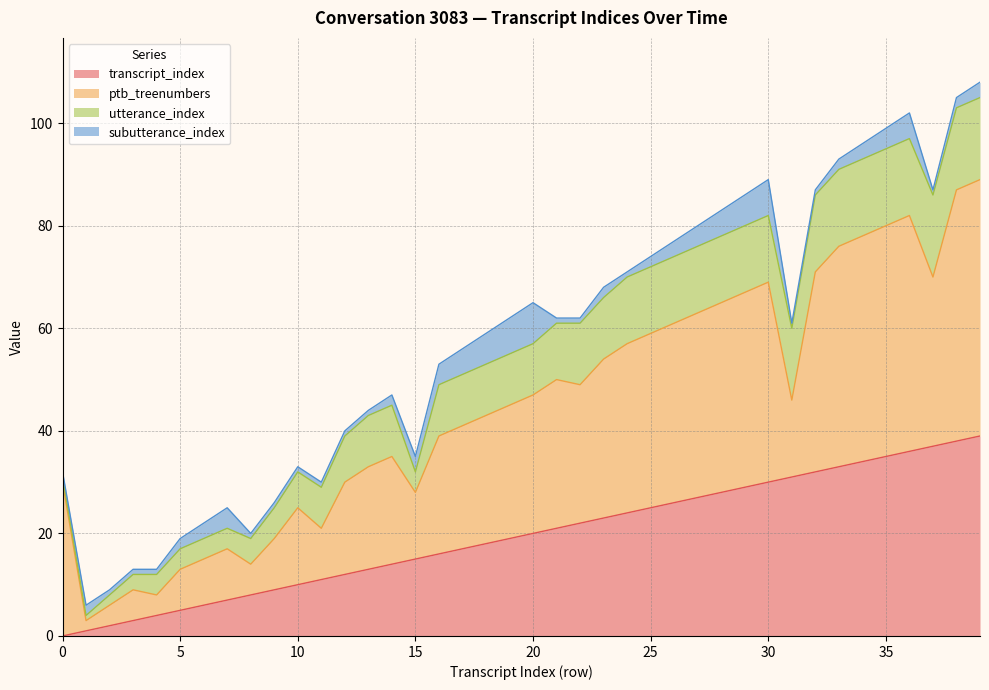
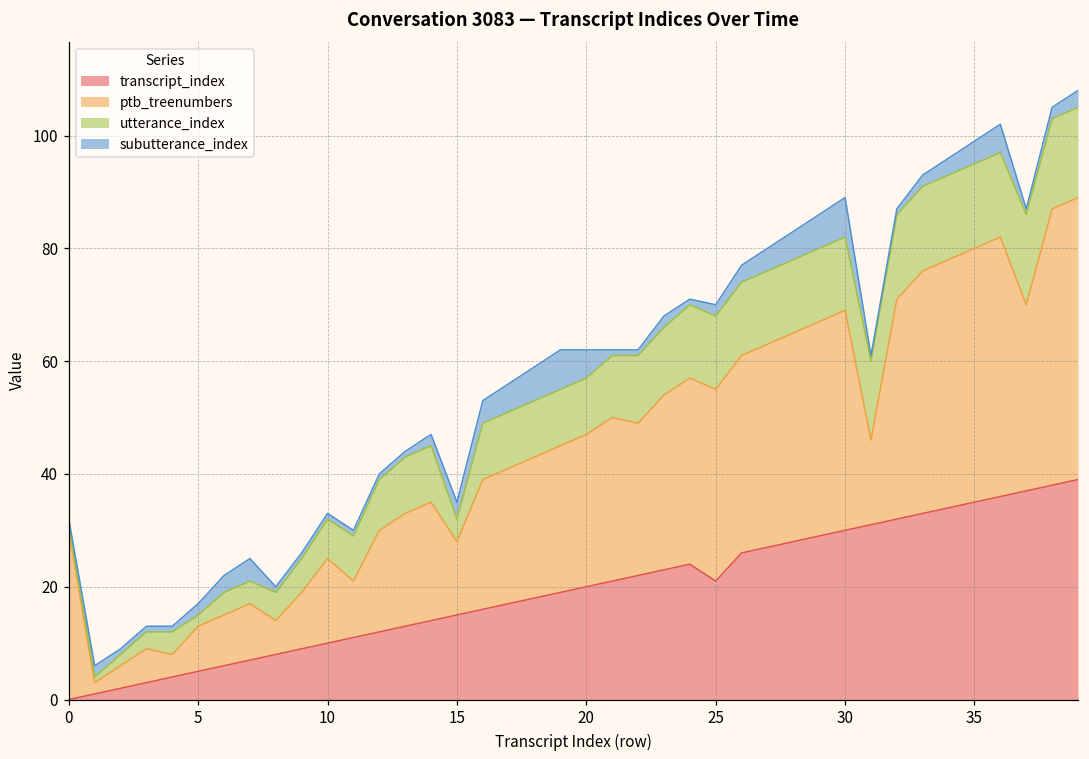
utterance_index, 5: 4 -> 2
subutterance_index, 20: 8 -> 5
transcript_index, 25: 25 -> 21
